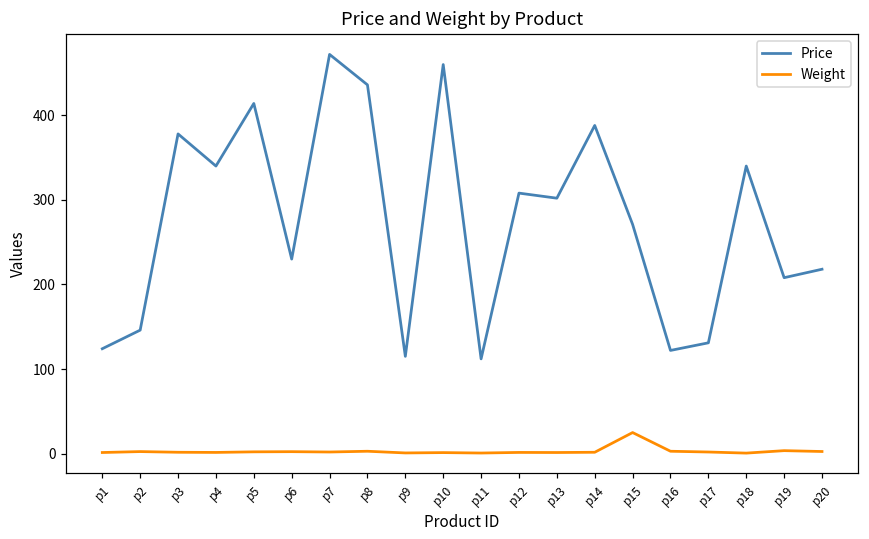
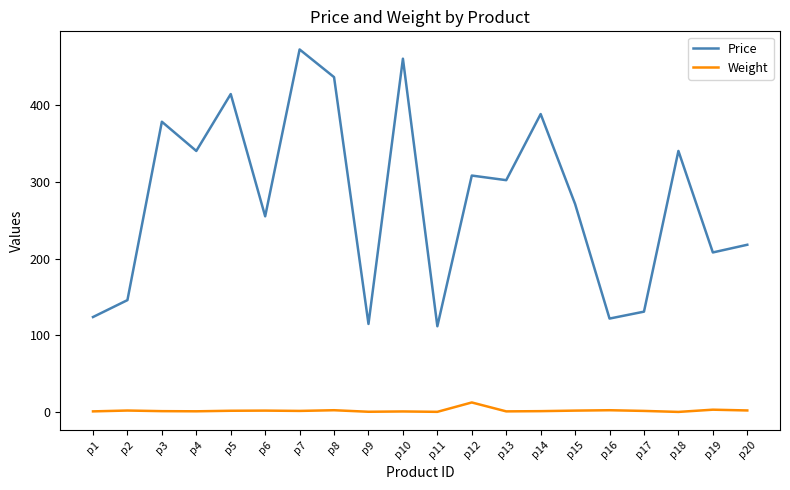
Price, p6: 230 -> 260
Weight, p12: 0 -> 10
Weight, p15: 20 -> 0
